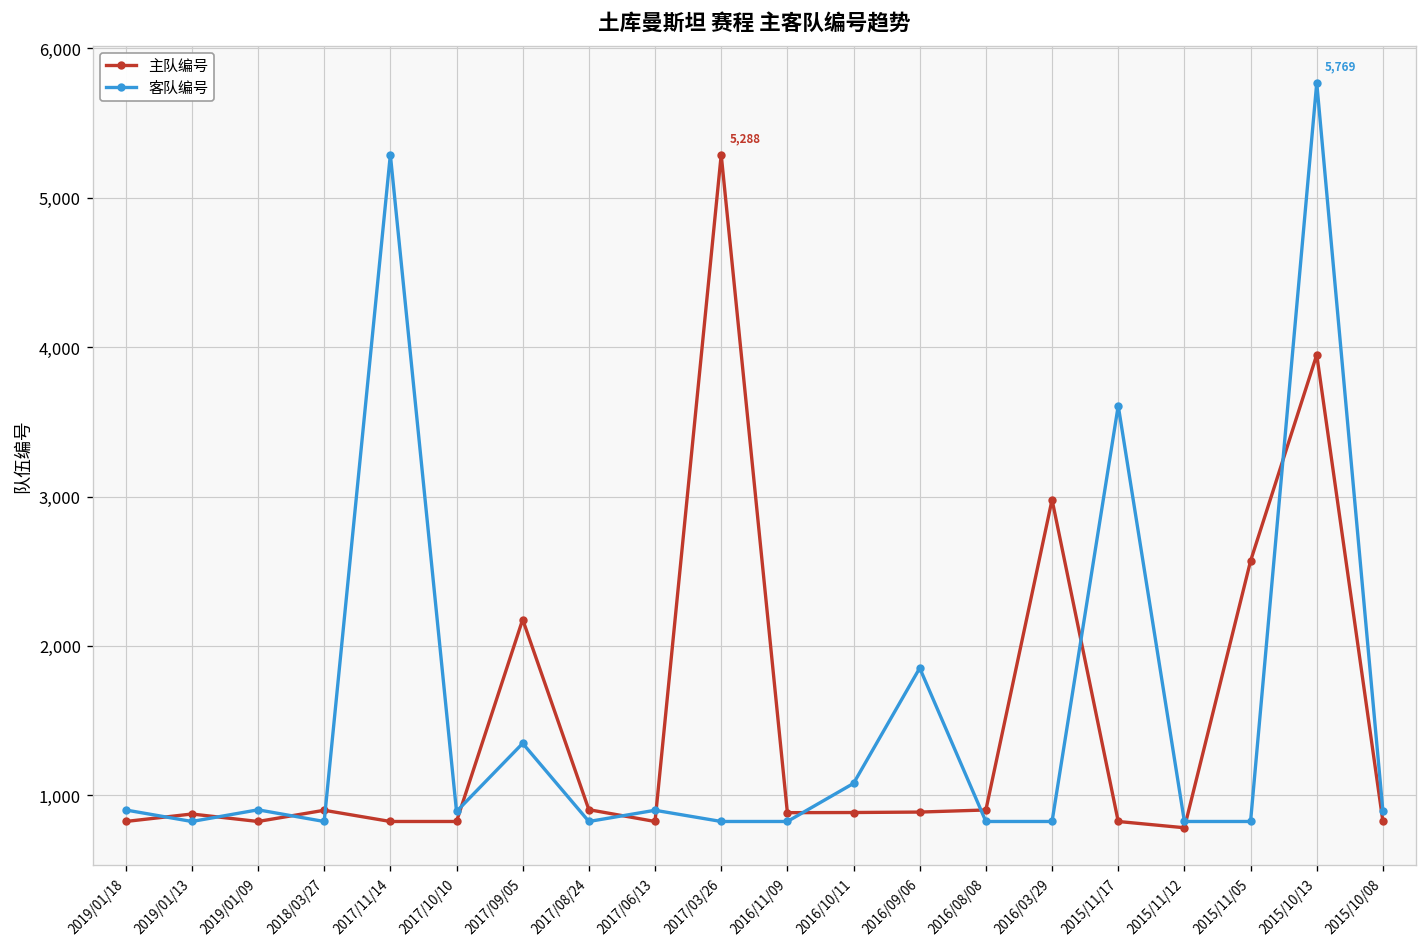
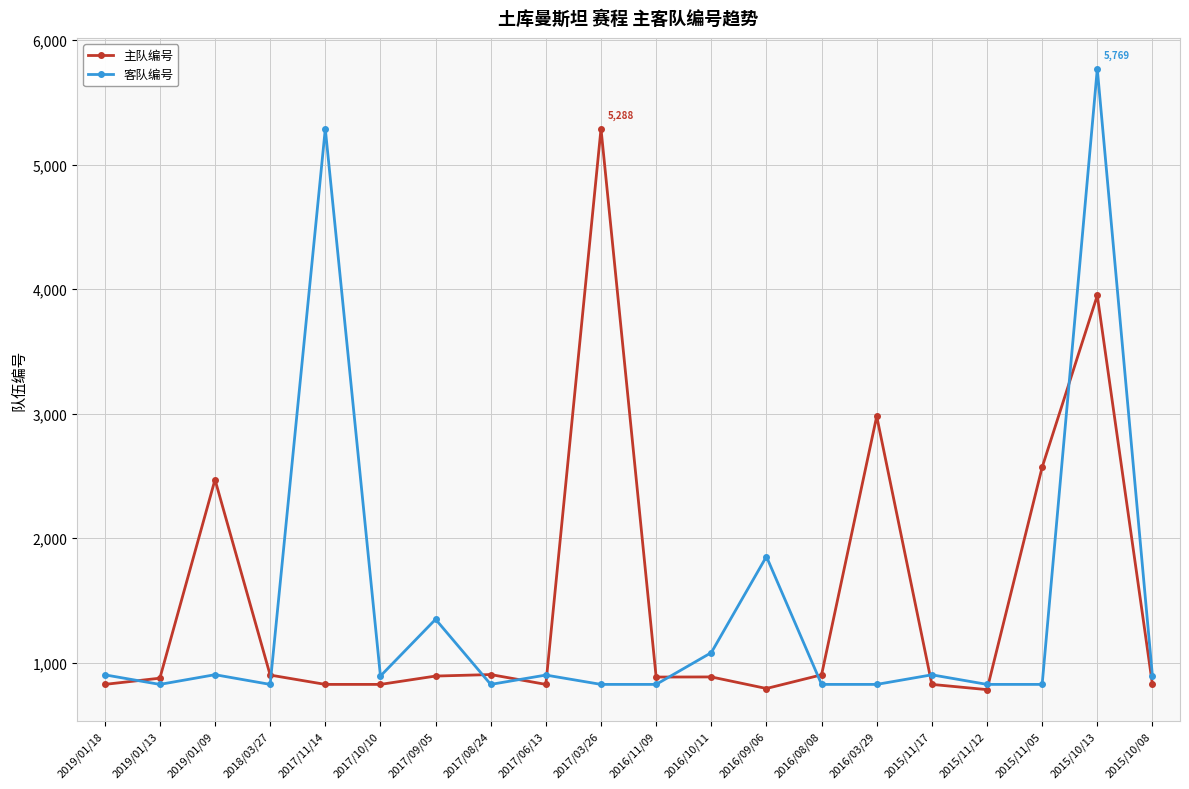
主队编号, 2019/01/09: 830 -> 2,470
主队编号, 2017/09/05: 2,180 -> 890
主队编号, 2016/09/06: 890 -> 790
客队编号, 2015/11/17: 3,610 -> 900
